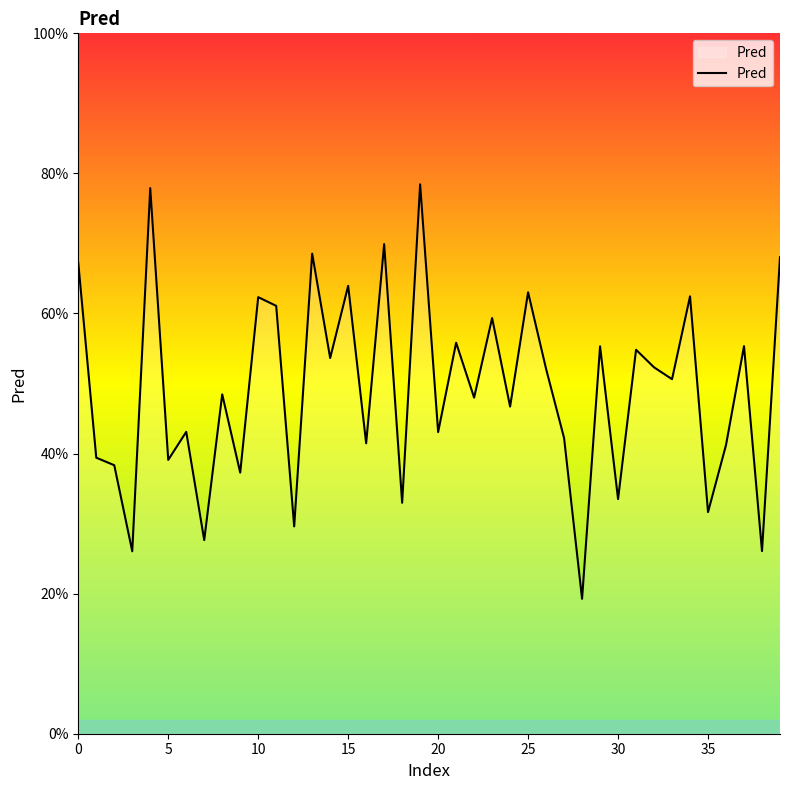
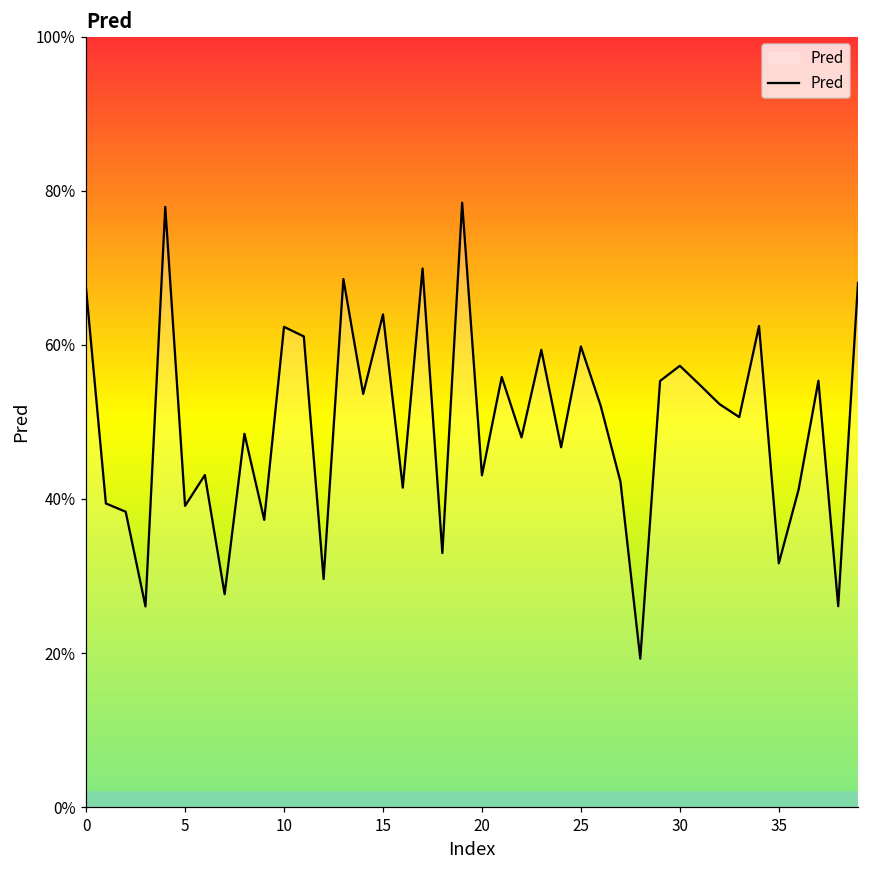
25: 63% -> 60%
30: 34% -> 57%
